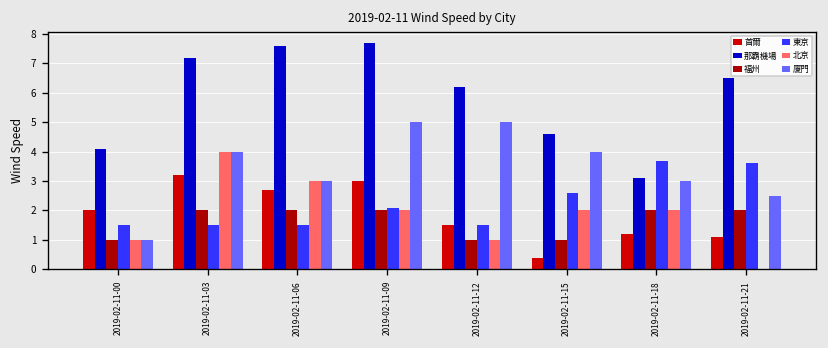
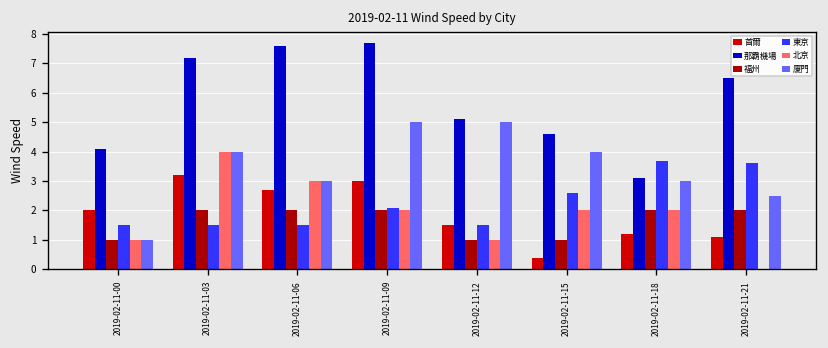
那霸機場, 2019-02-11-12: 6.2 -> 5.1
